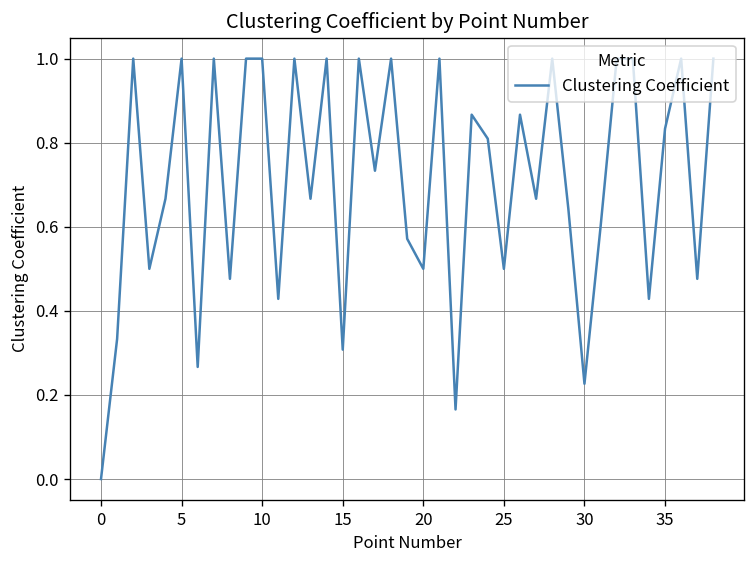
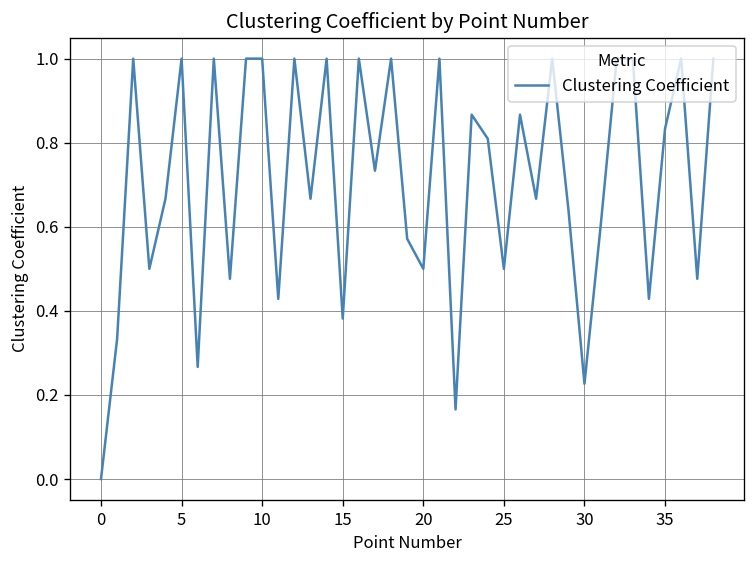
15: 0.31 -> 0.38
